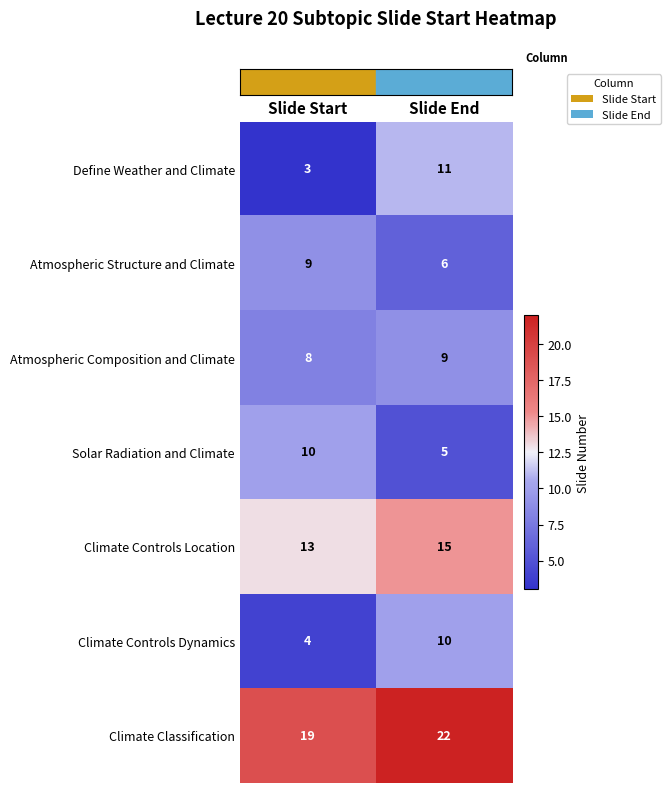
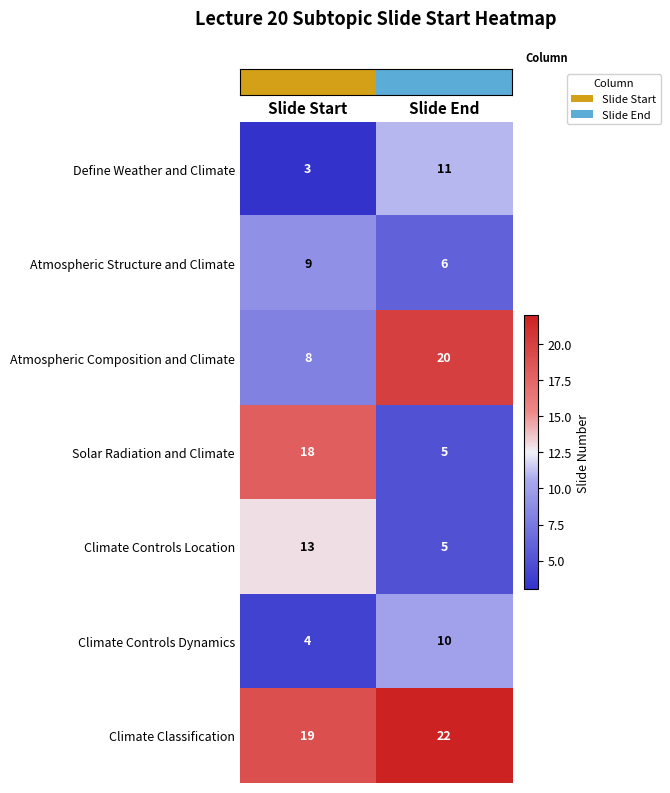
Atmospheric Composition and Climate, Slide End: 9 -> 20
Solar Radiation and Climate, Slide Start: 10 -> 18
Climate Controls Location, Slide End: 15 -> 5
